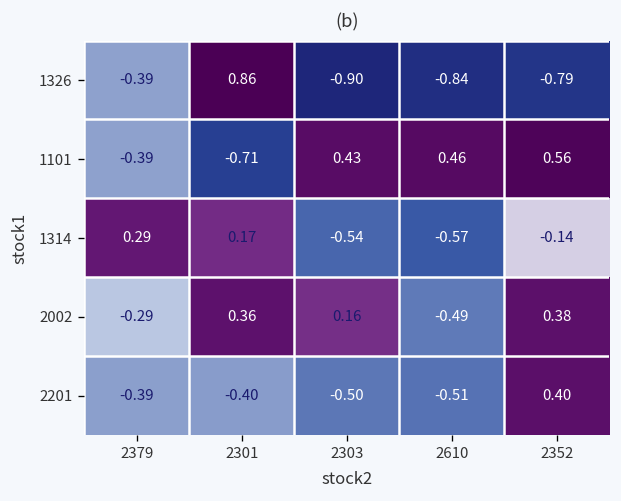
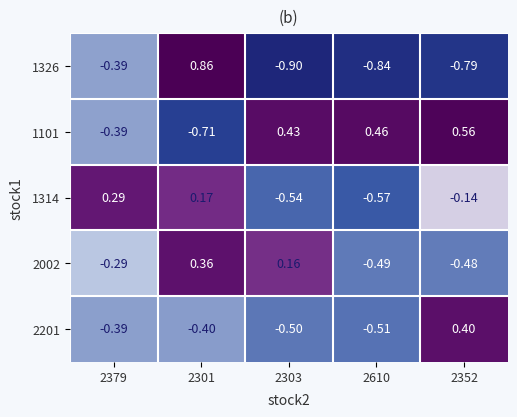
2002, 2352: 0.38 -> -0.48
